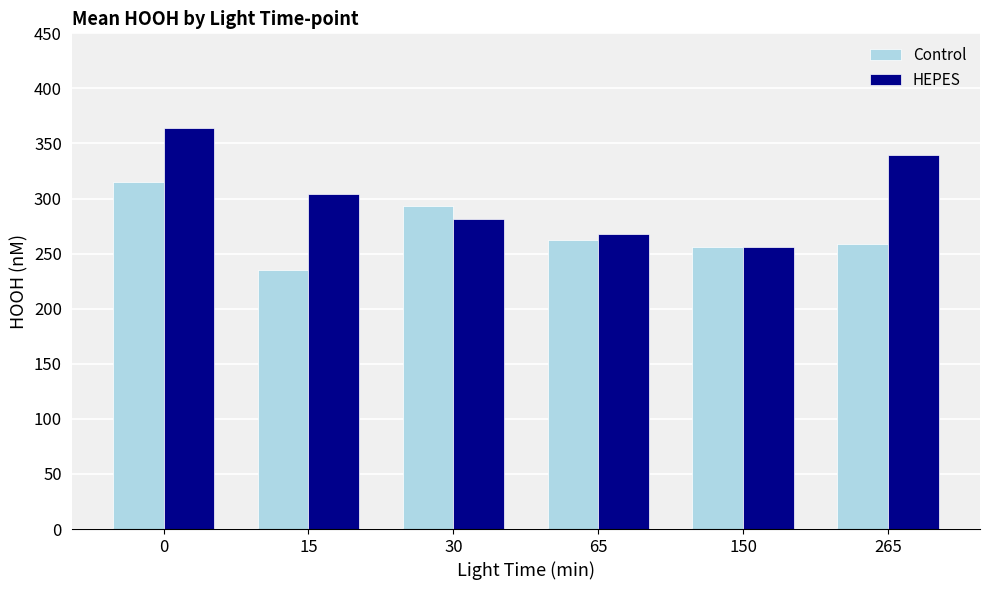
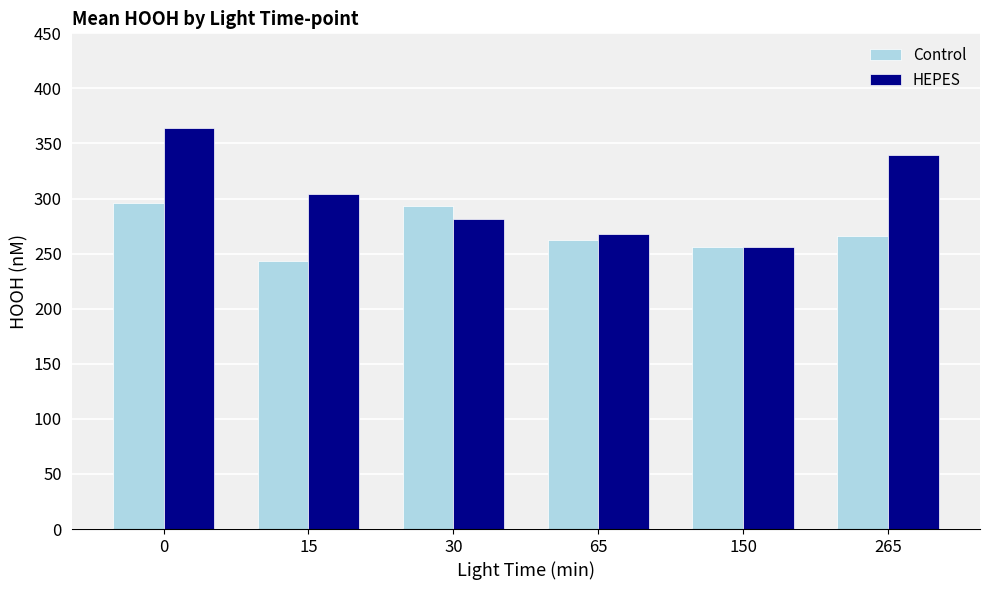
Control, 0: 315 -> 296
Control, 15: 235 -> 244
Control, 265: 259 -> 266
